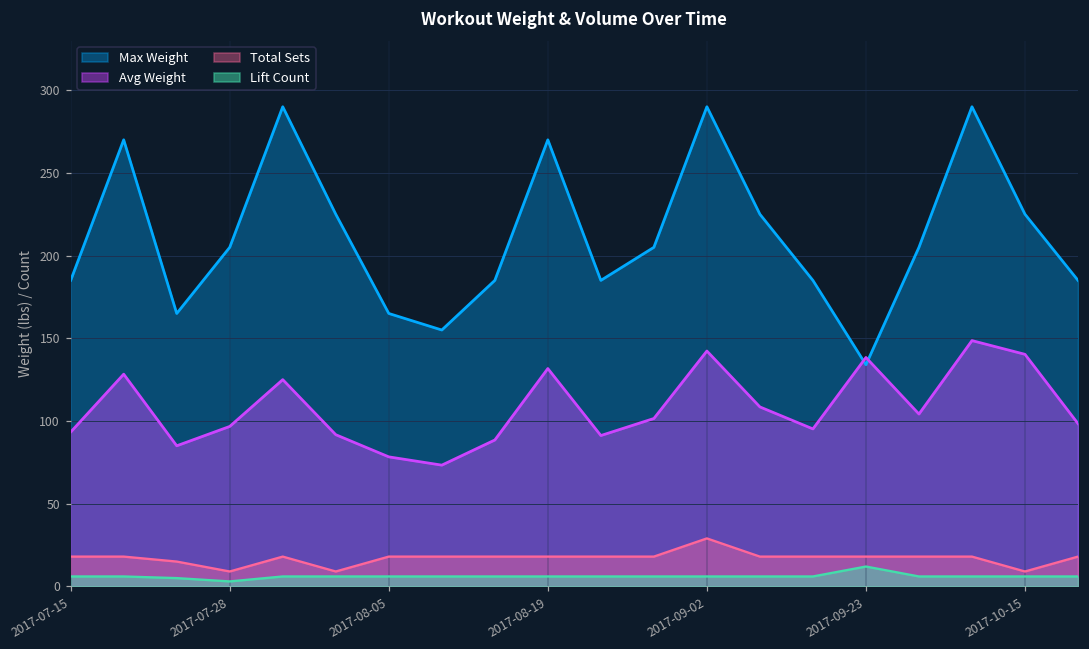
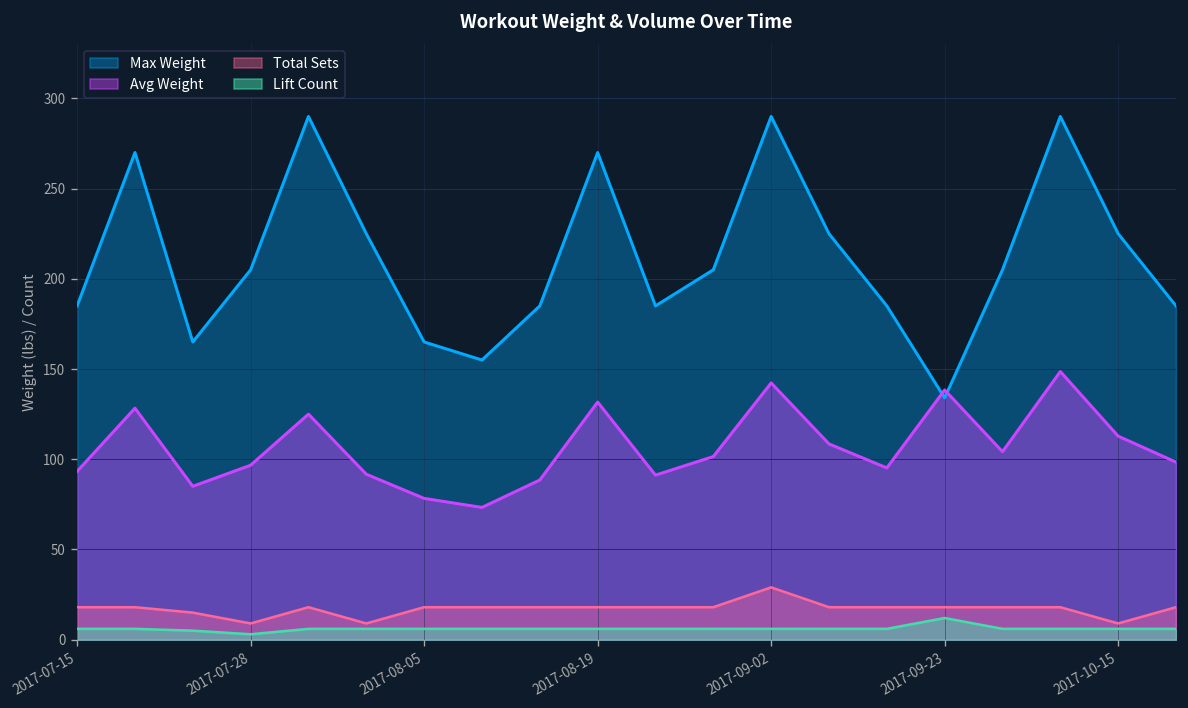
Avg Weight, 2017-10-15: 140 -> 113
